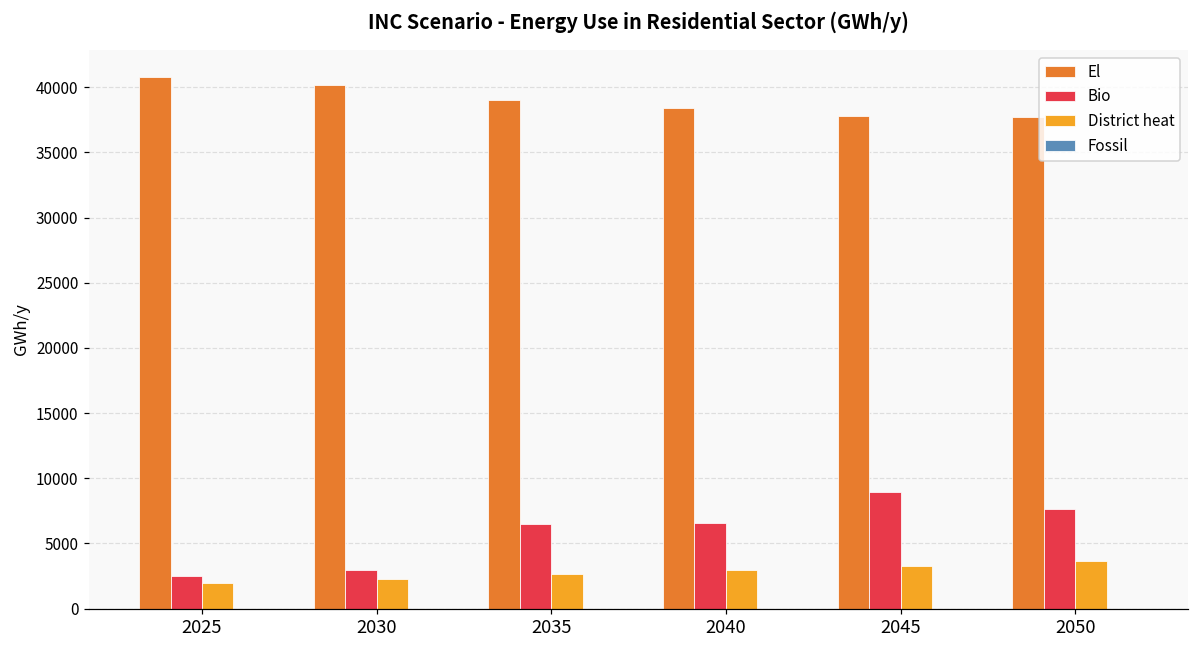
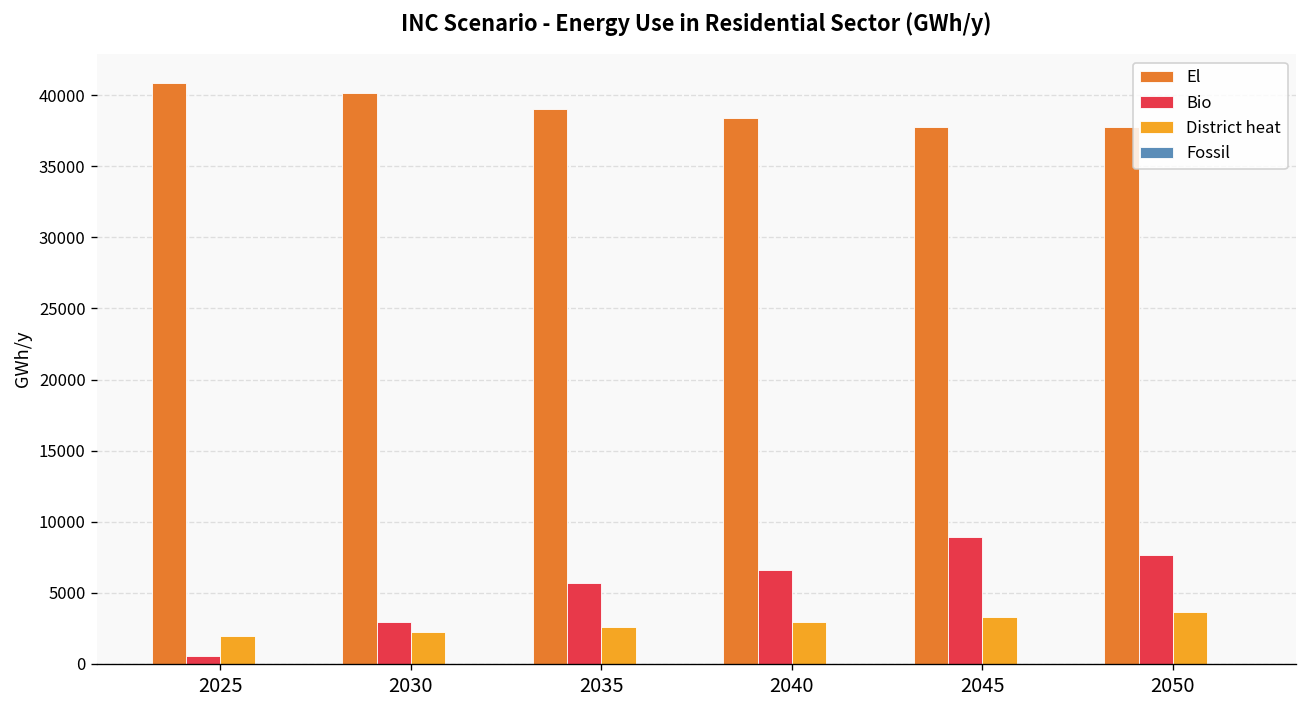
Bio, 2025: 2500 -> 600
Bio, 2035: 6500 -> 5700
